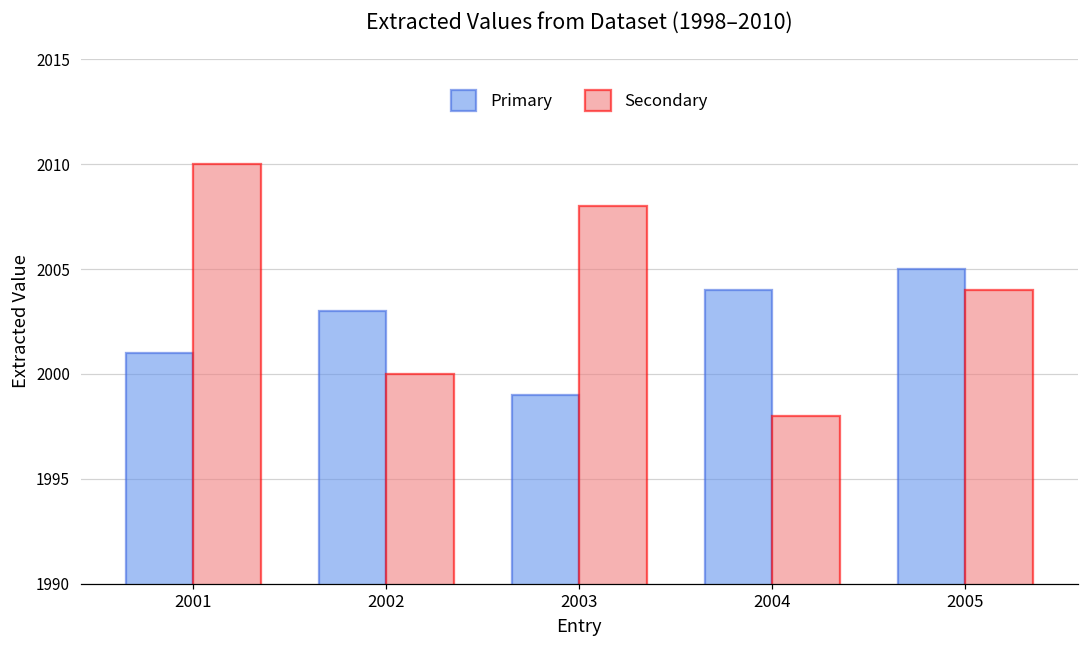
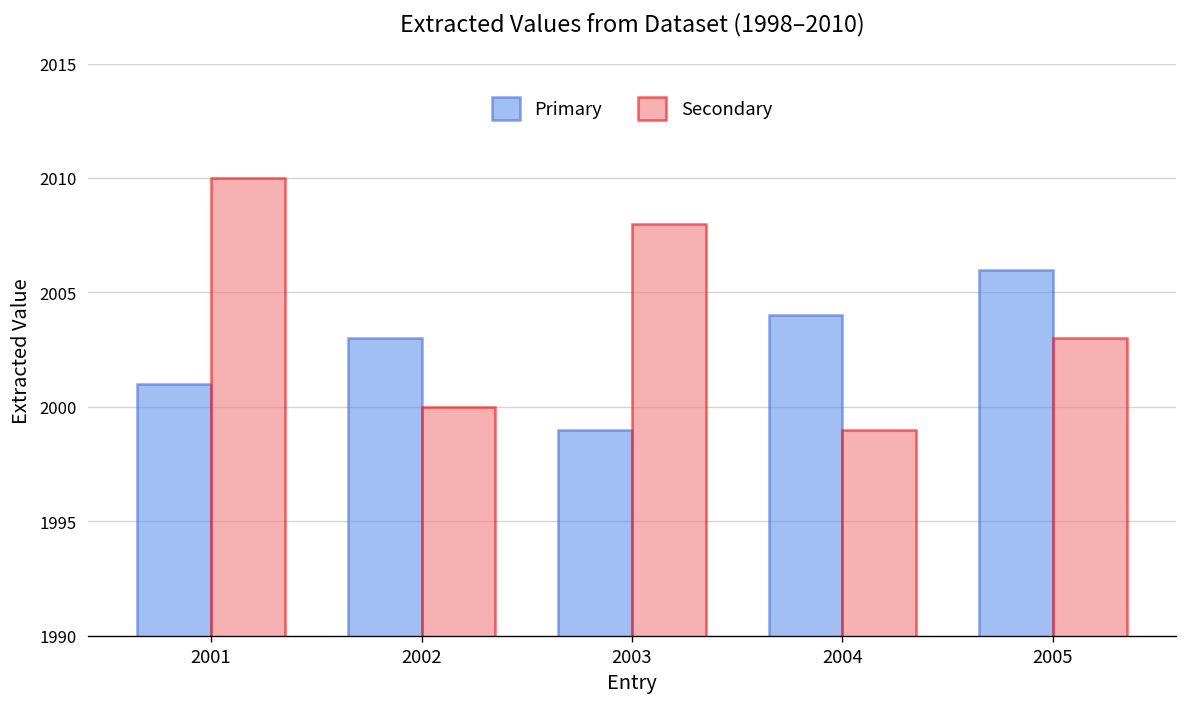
Secondary, 2004: 1998 -> 1999
Primary, 2005: 2005 -> 2006
Secondary, 2005: 2004 -> 2003
